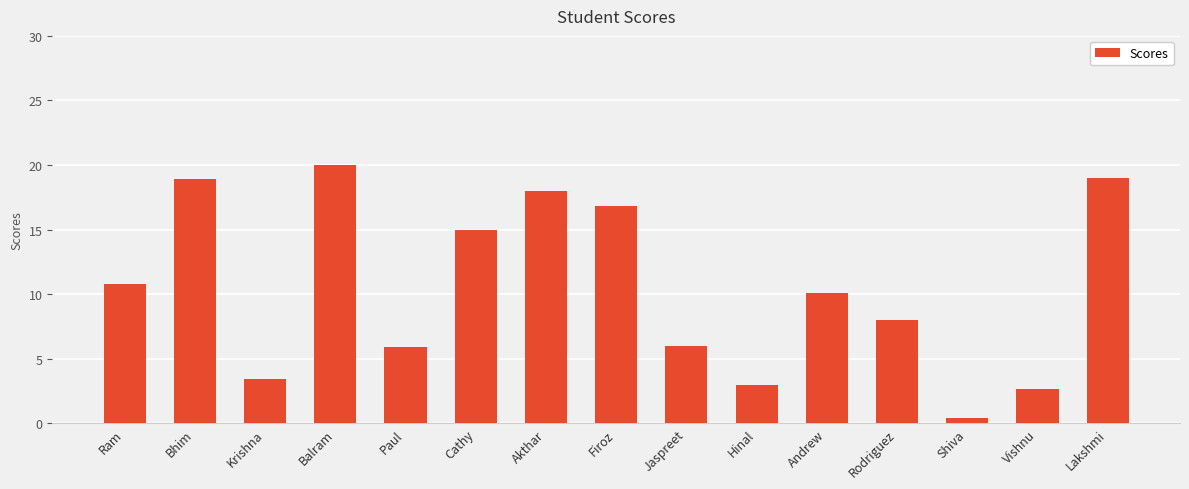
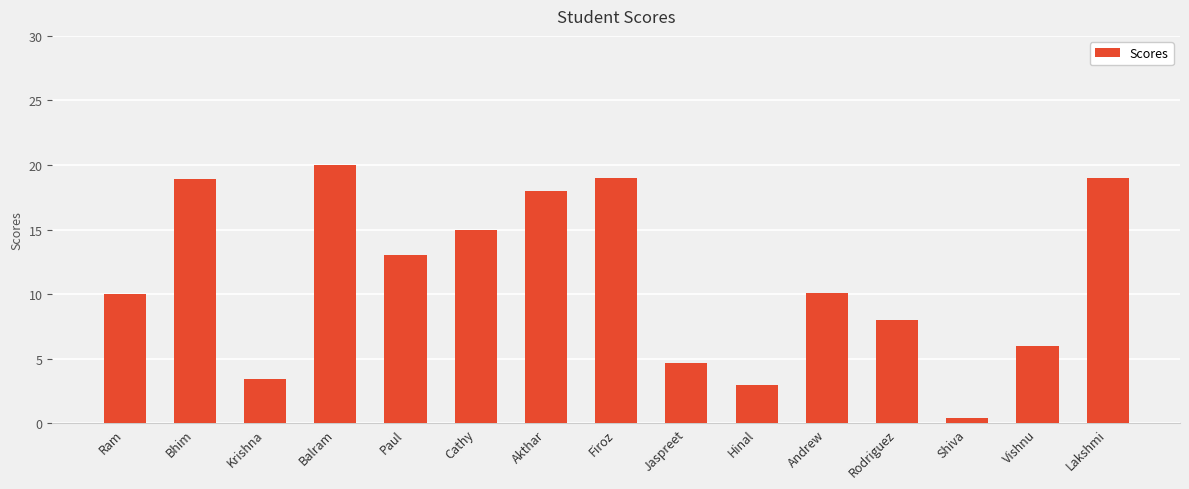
Ram: 10.8 -> 10.0
Paul: 5.9 -> 13.0
Firoz: 16.8 -> 19.0
Jaspreet: 6.0 -> 4.7
Vishnu: 2.7 -> 6.0
